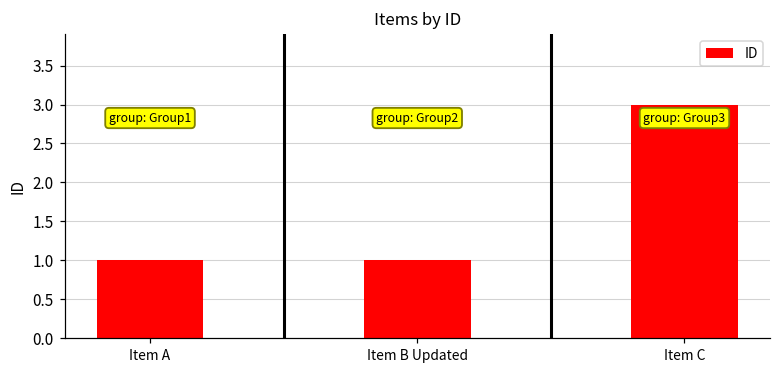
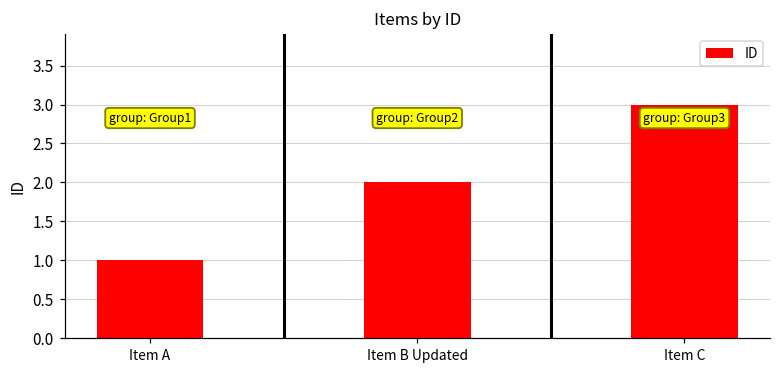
Item B Updated: 1 -> 2
